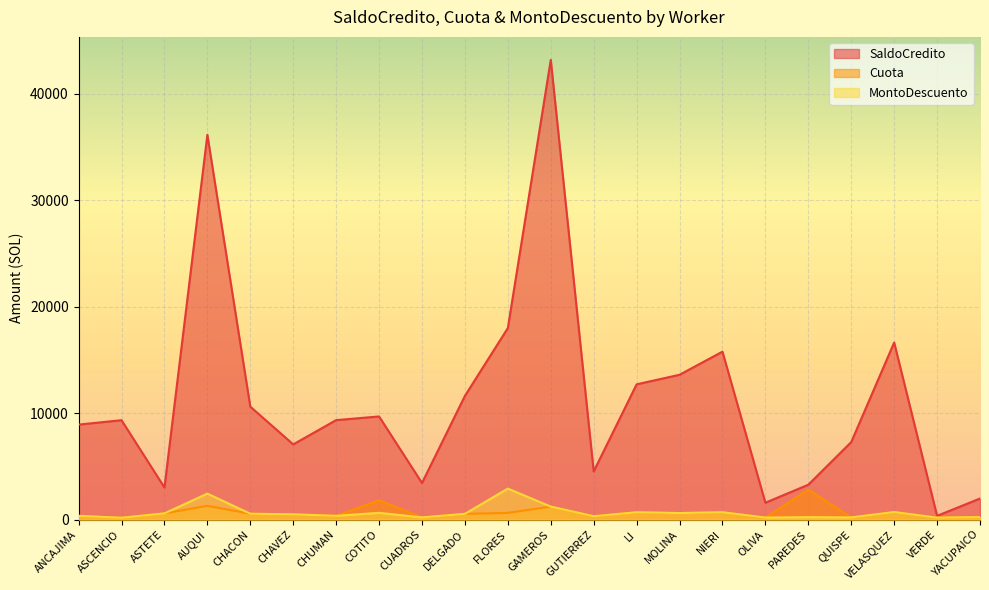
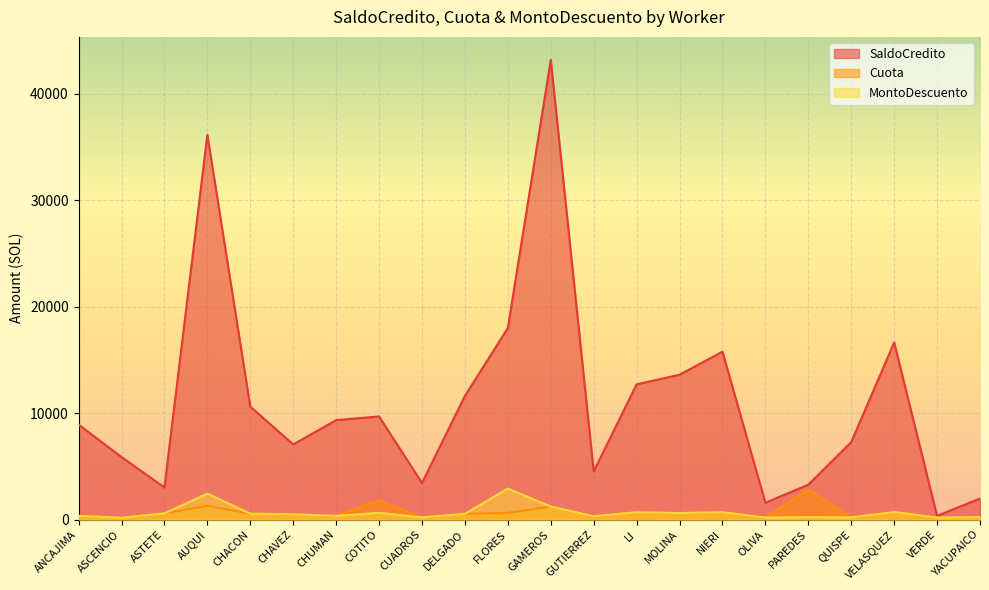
SaldoCredito, ASCENCIO: 9300 -> 5900
